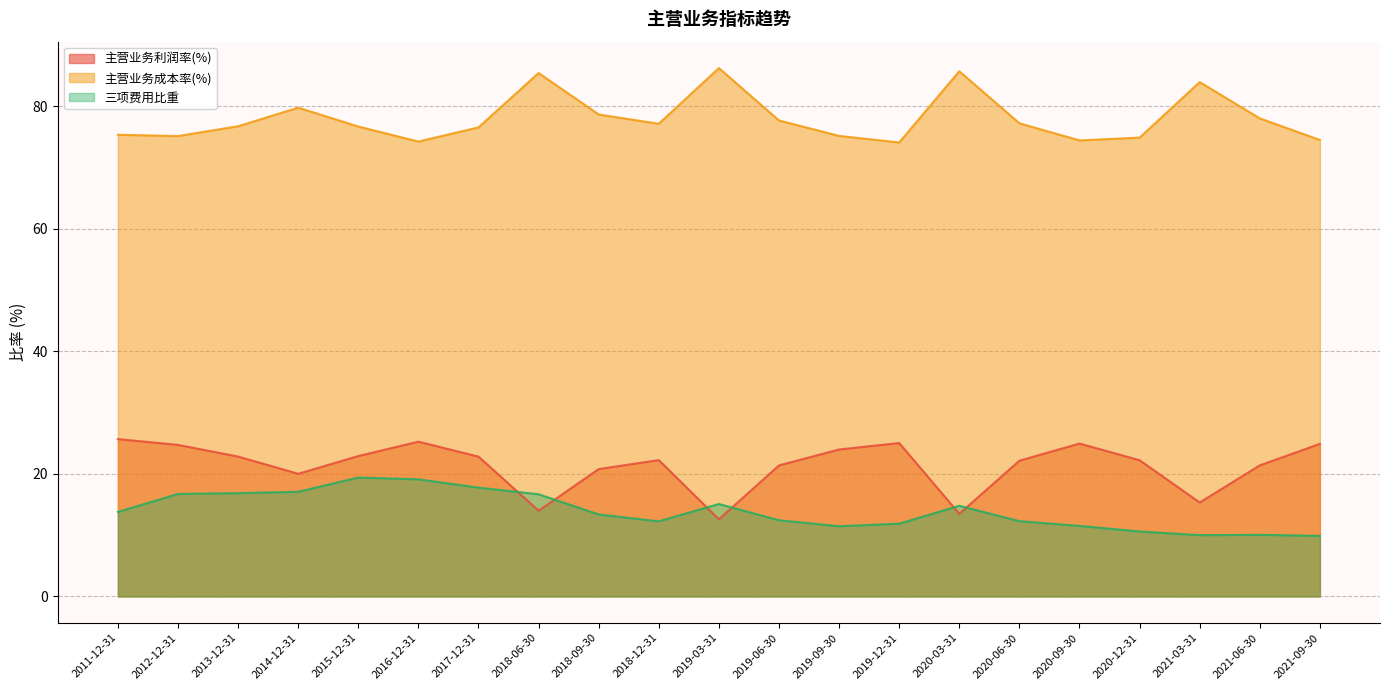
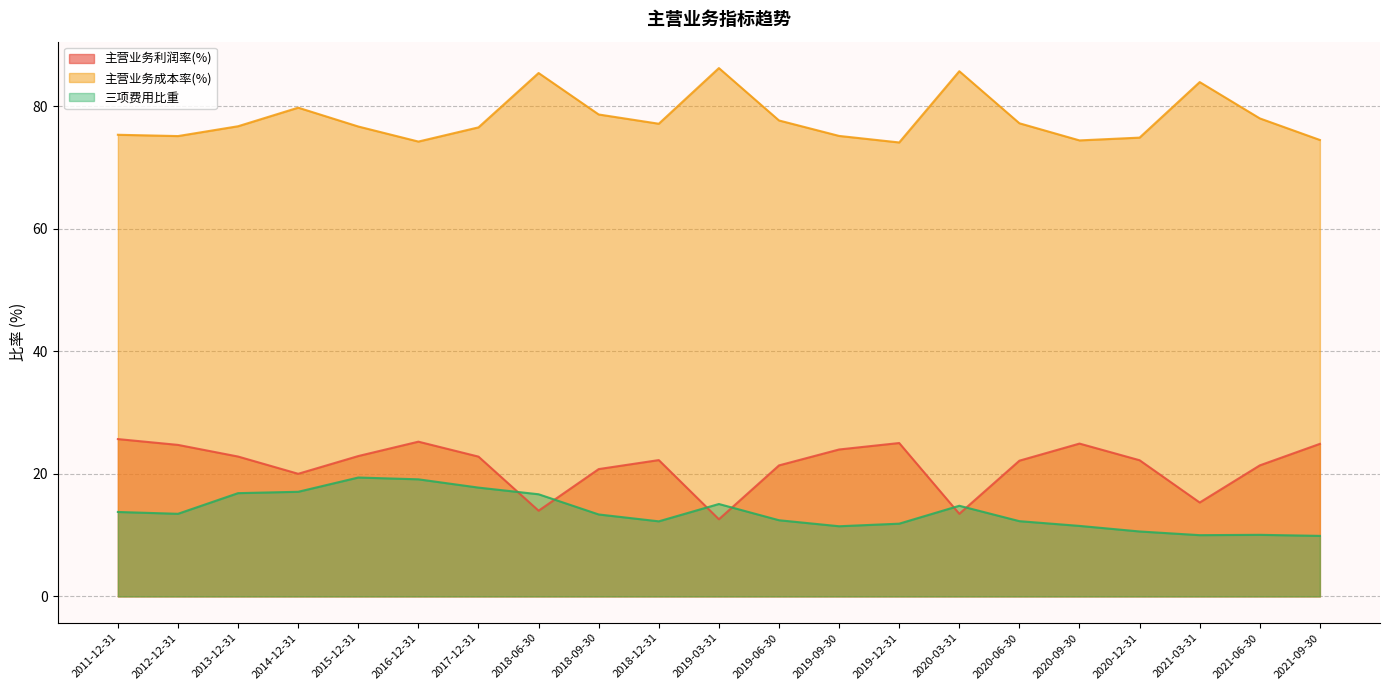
三项费用比重, 2012-12-31: 17 -> 13
